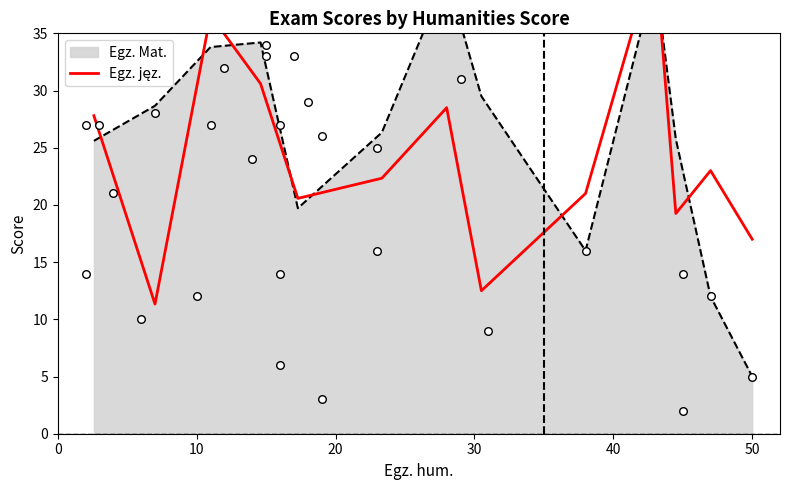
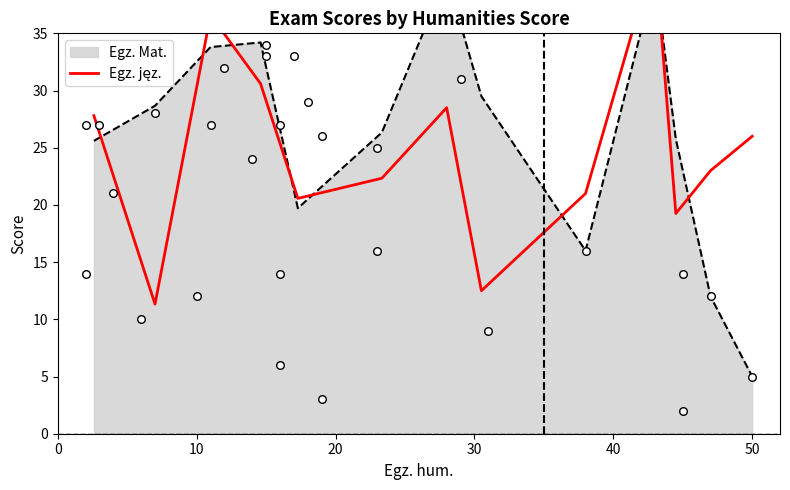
Egz. jęz., 50: 17 -> 26
